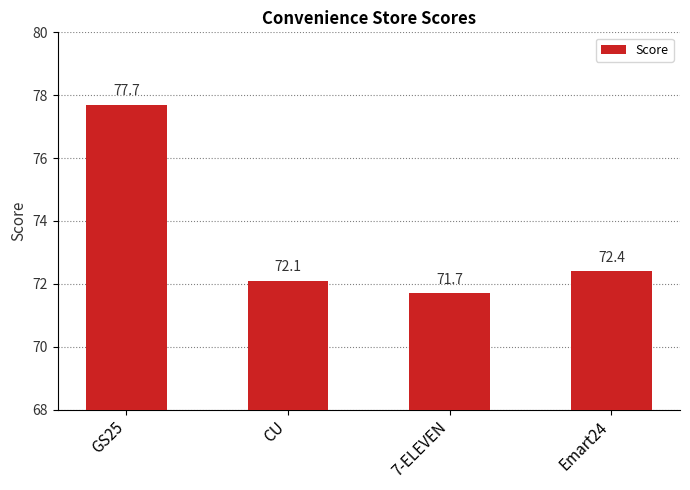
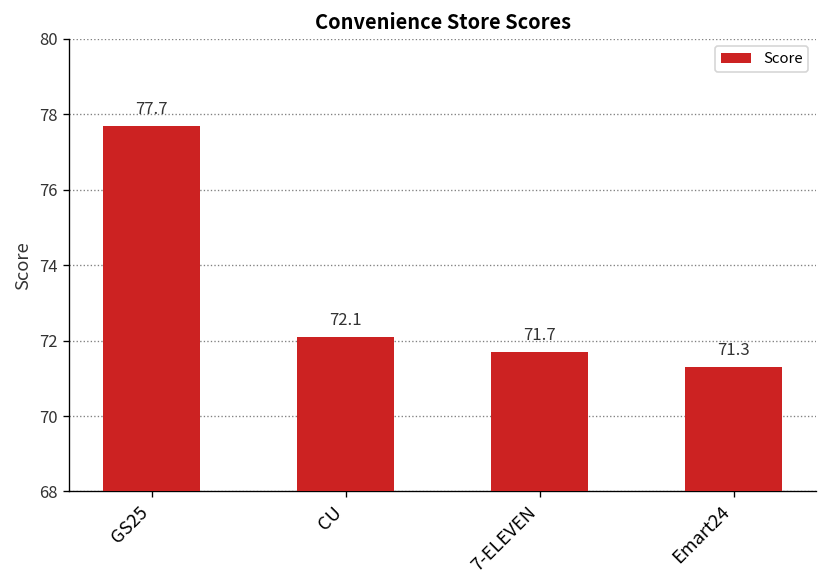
Emart24: 72.4 -> 71.3
